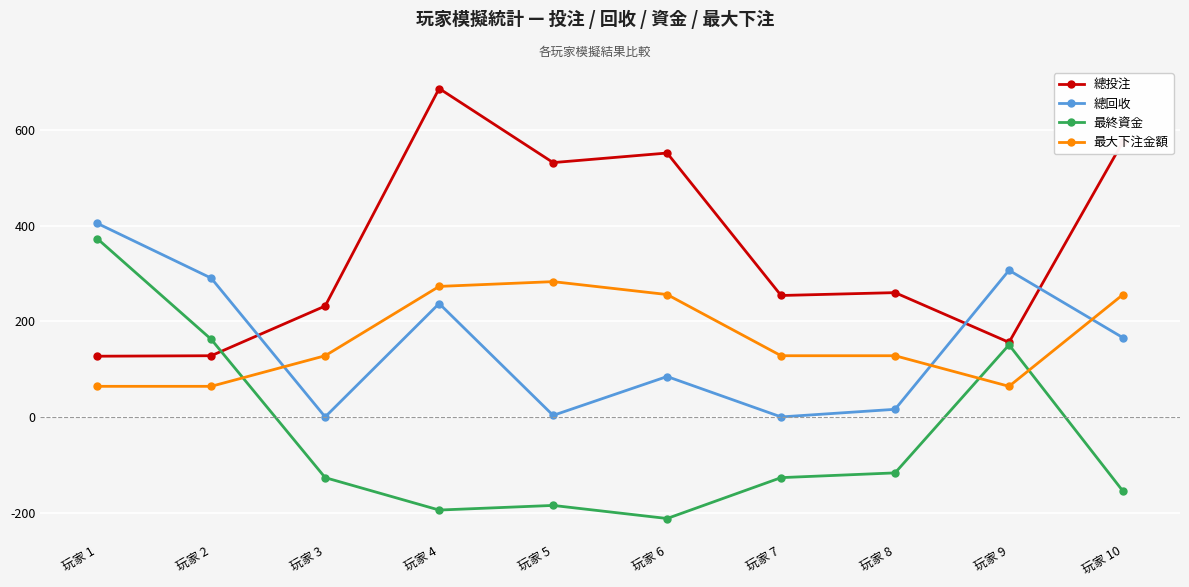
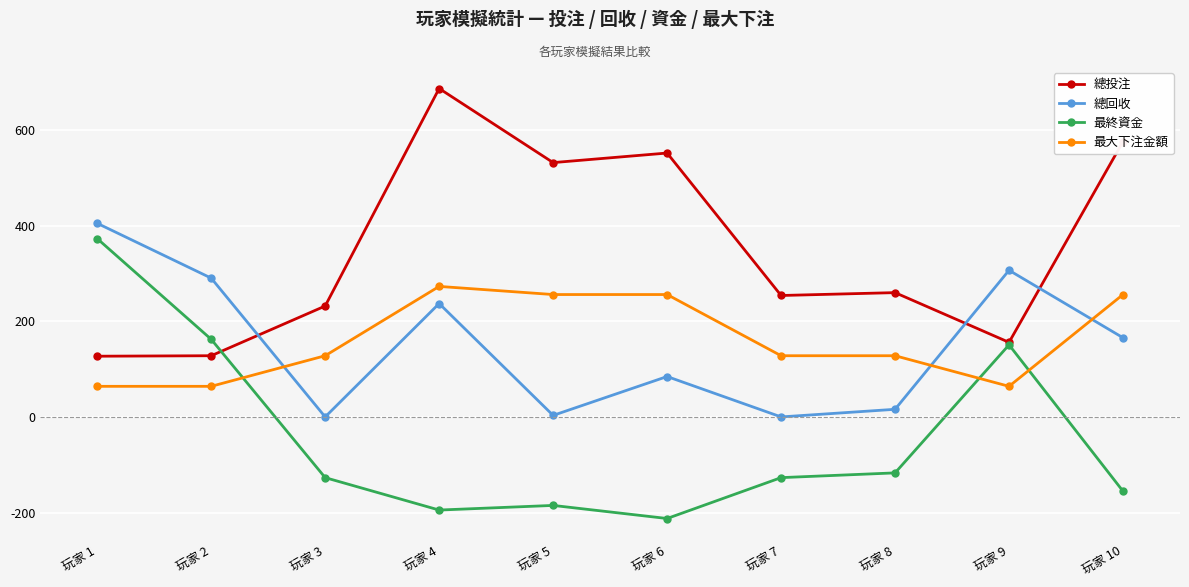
最大下注金額, 玩家 5: 280 -> 260
